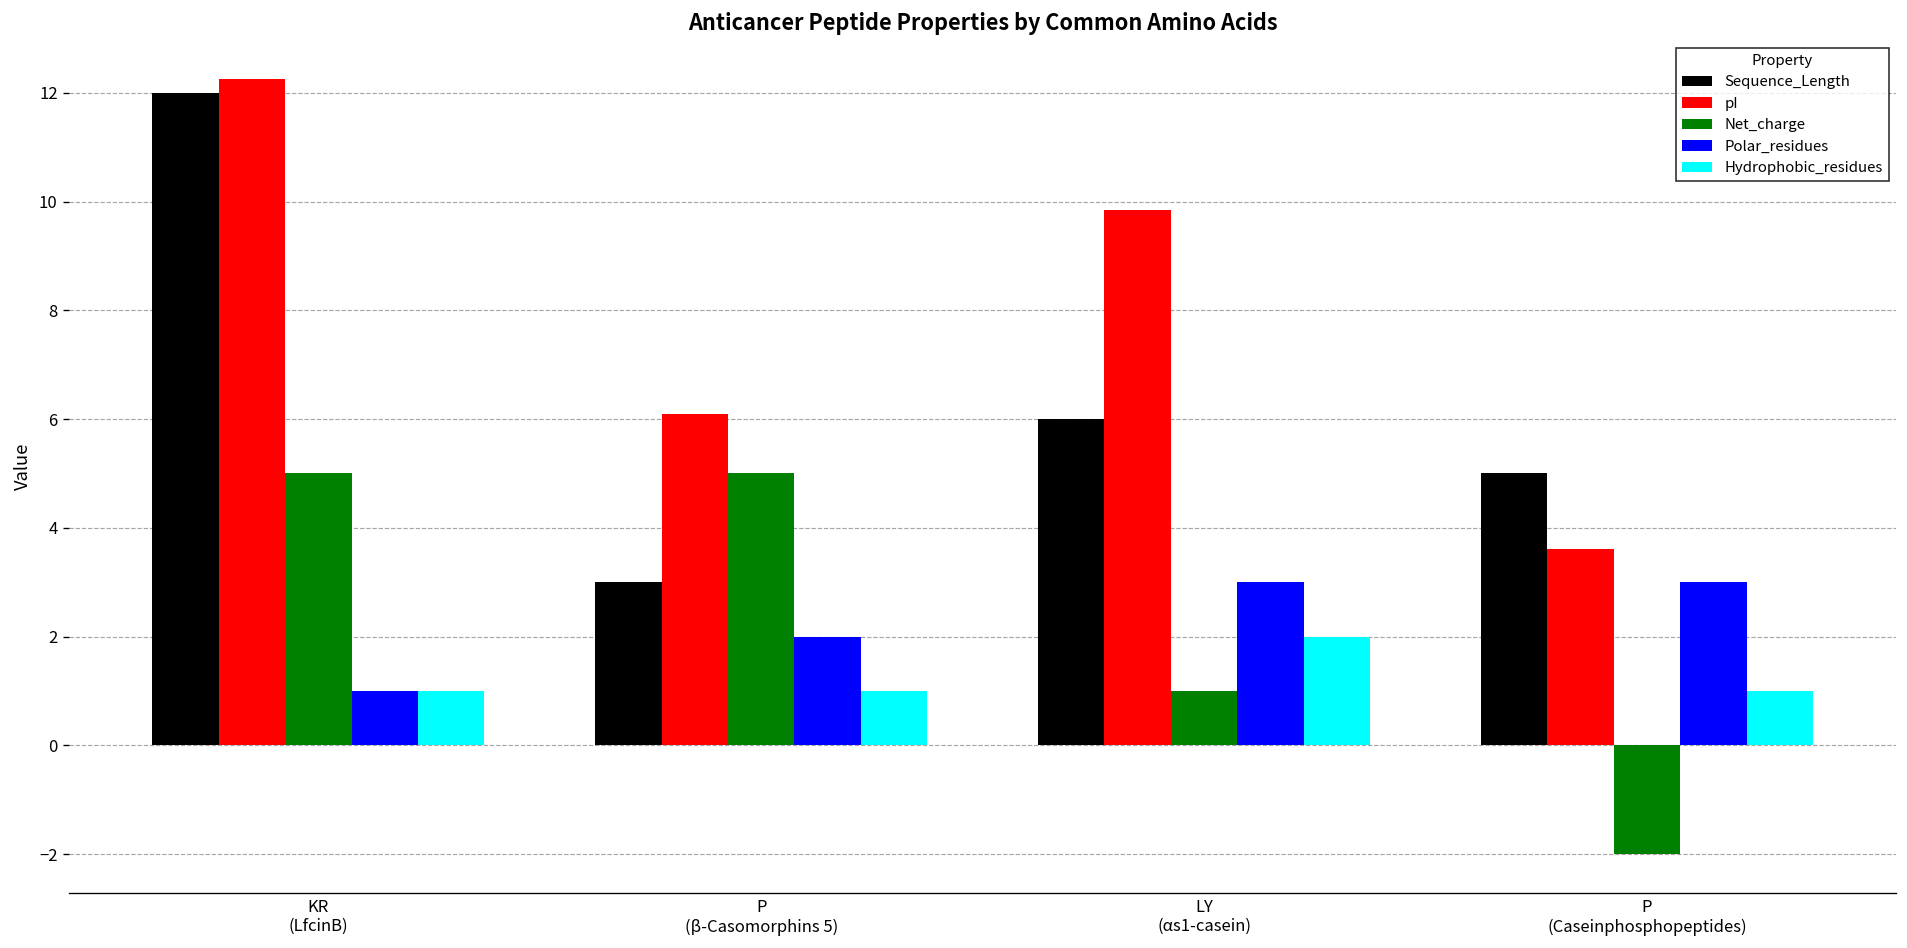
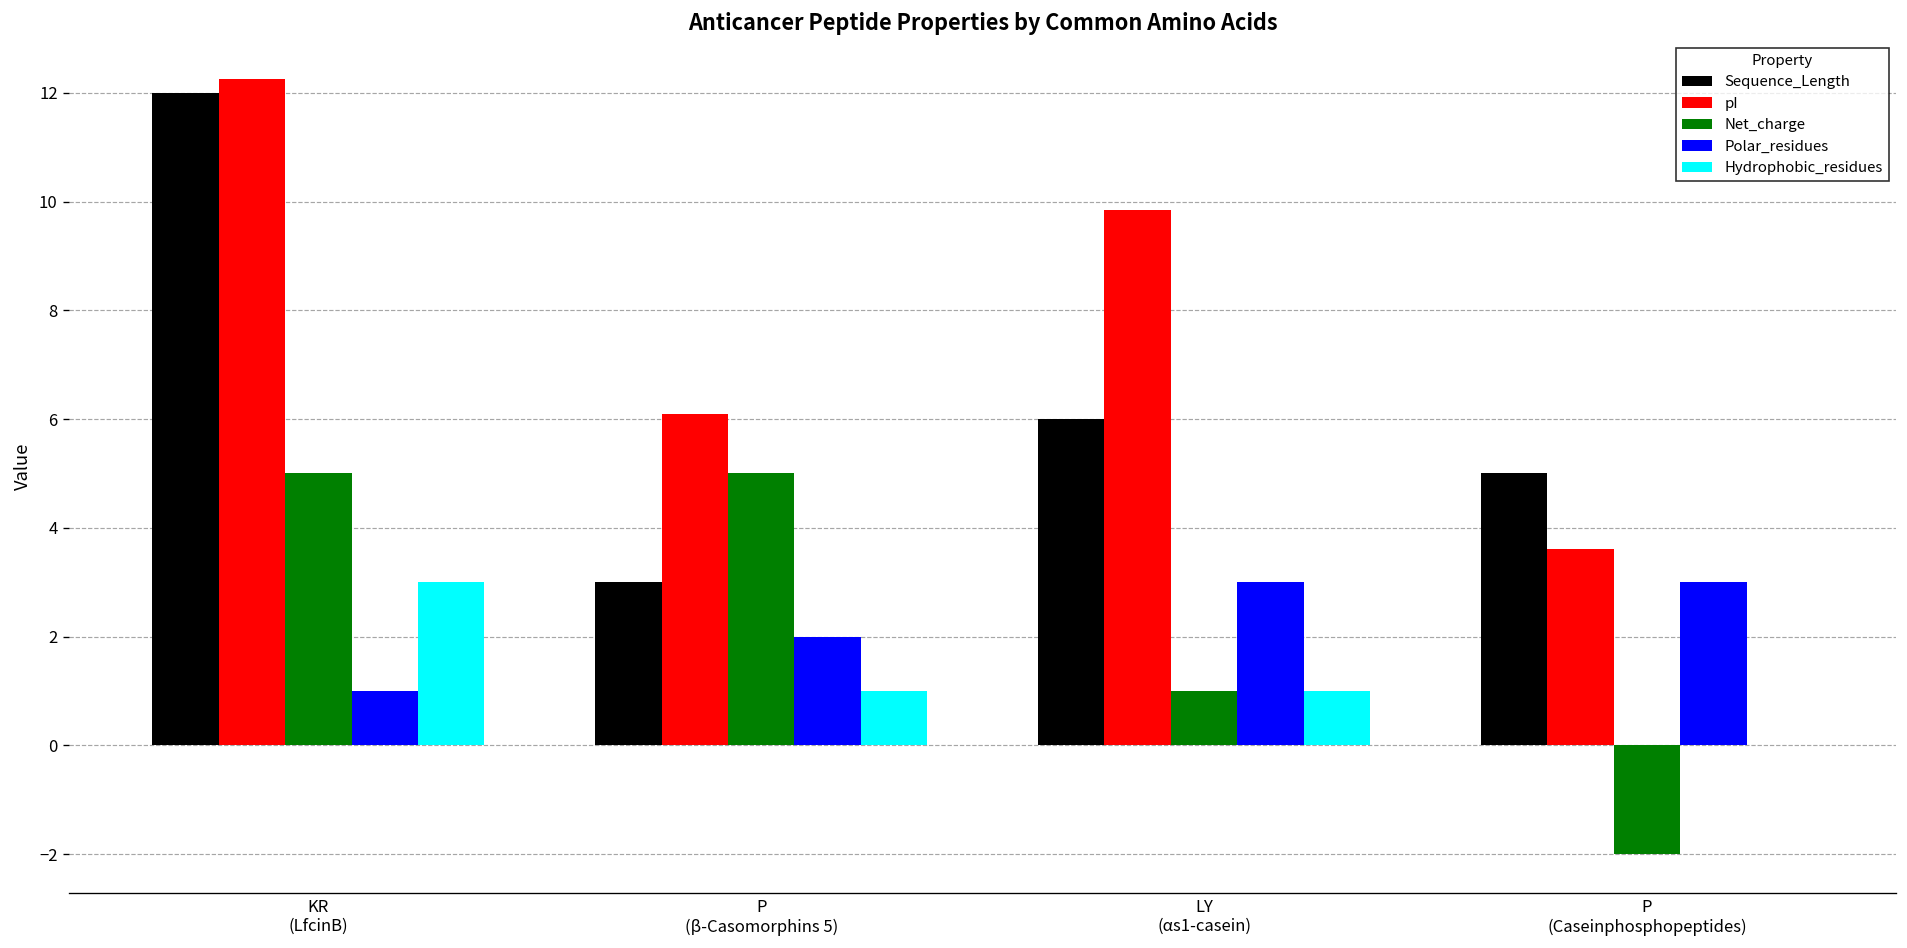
Hydrophobic_residues, KR (LfcinB): 1 -> 3
Hydrophobic_residues, LY (αs1-casein): 2 -> 1
Hydrophobic_residues, P (Caseinphosphopeptides): 1 -> 0
